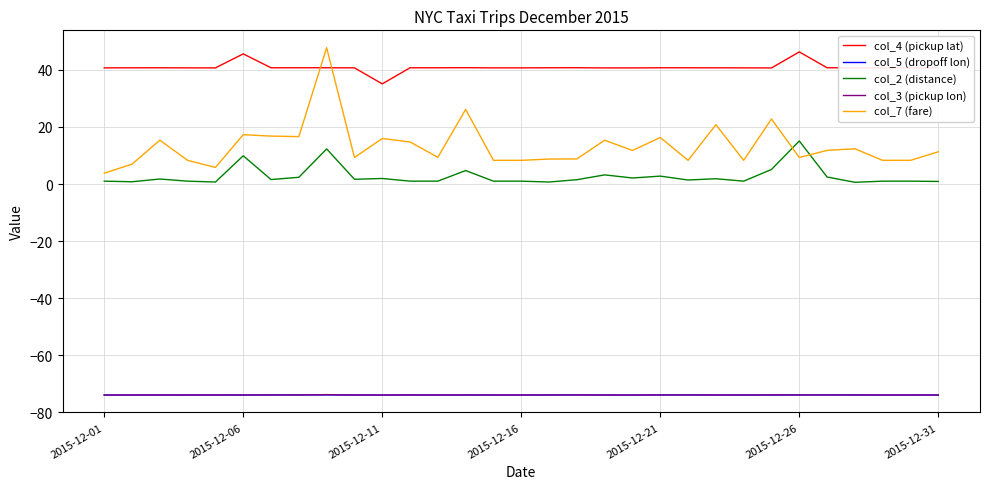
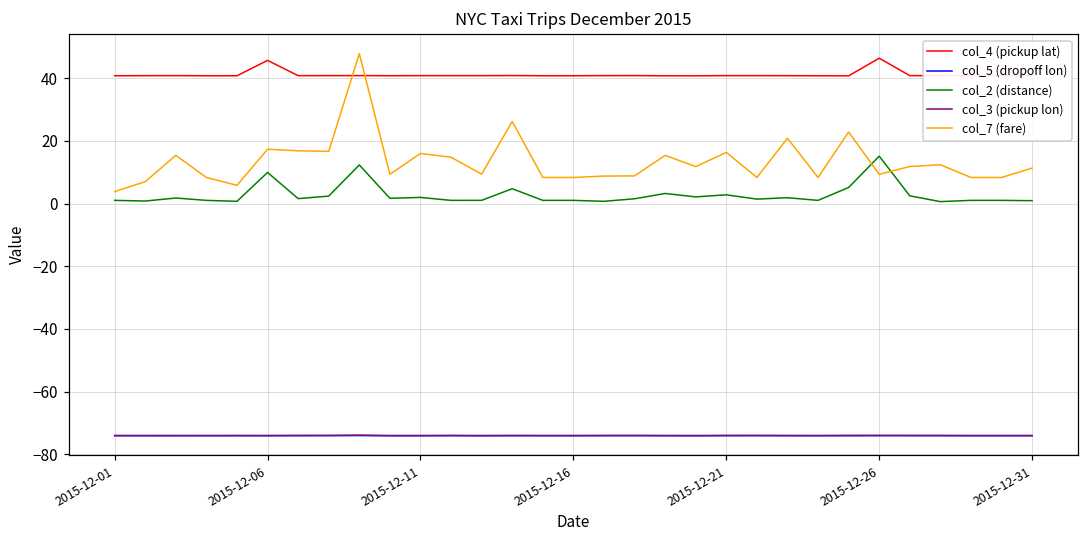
col_4 (pickup lat), 2015-12-11: 35 -> 41
